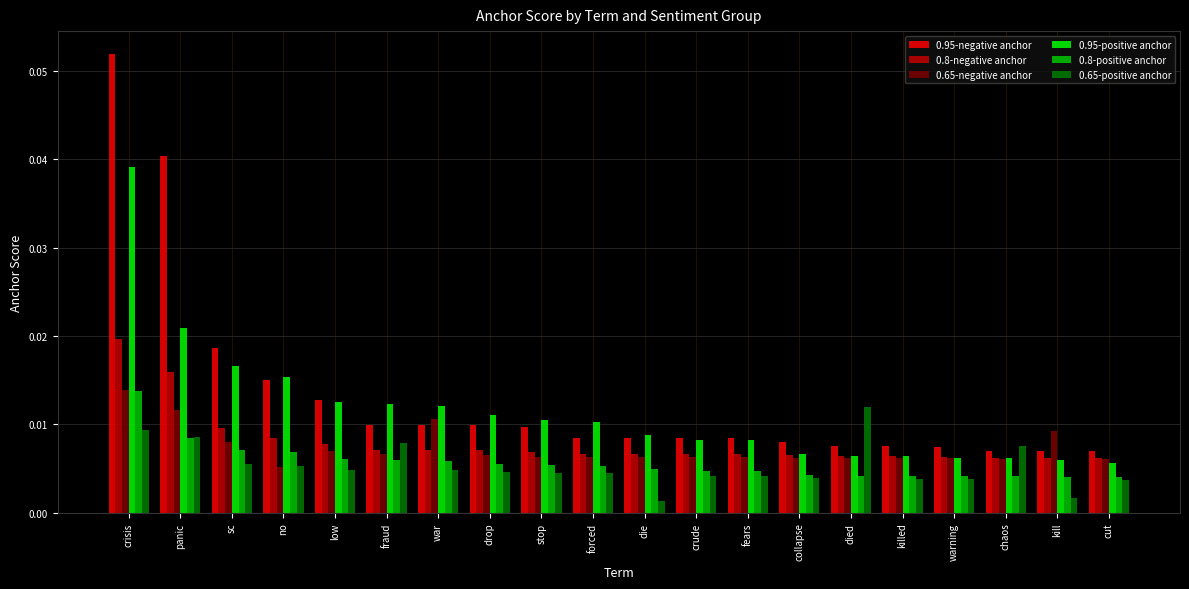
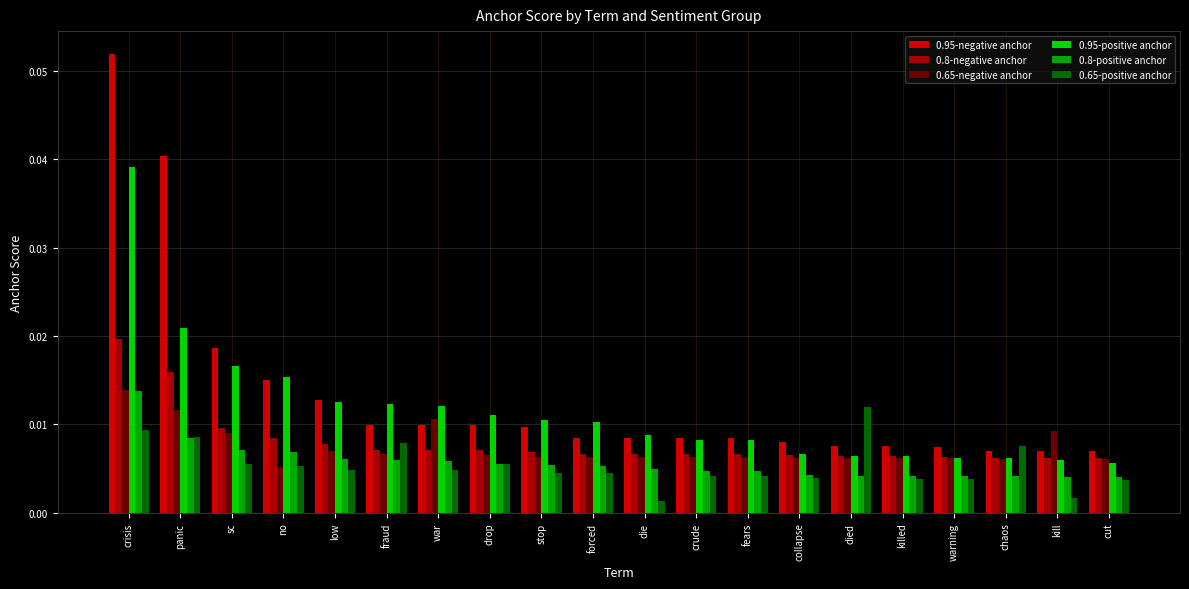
0.65-negative anchor, sc: 0.008 -> 0.009
0.65-positive anchor, drop: 0.005 -> 0.006
